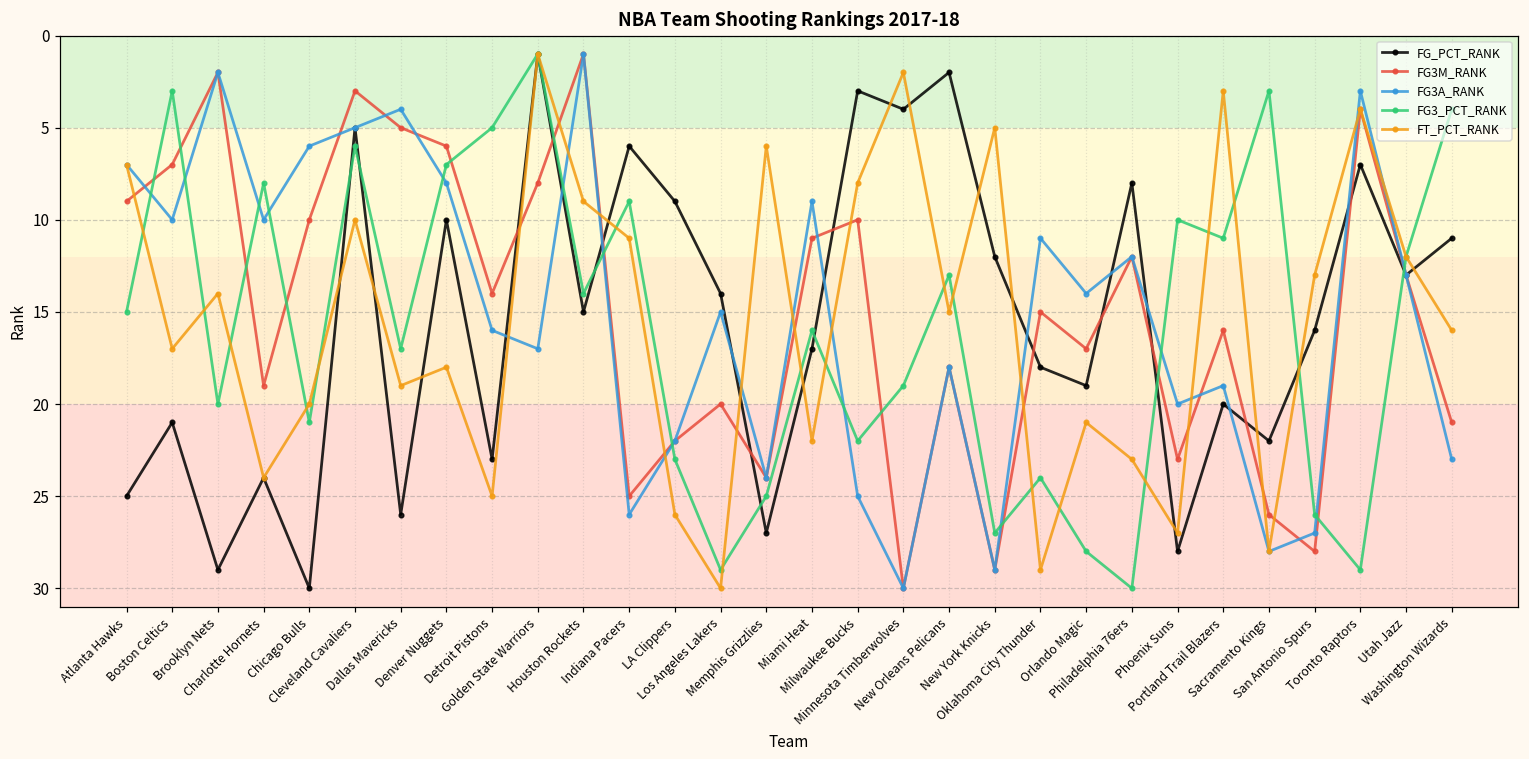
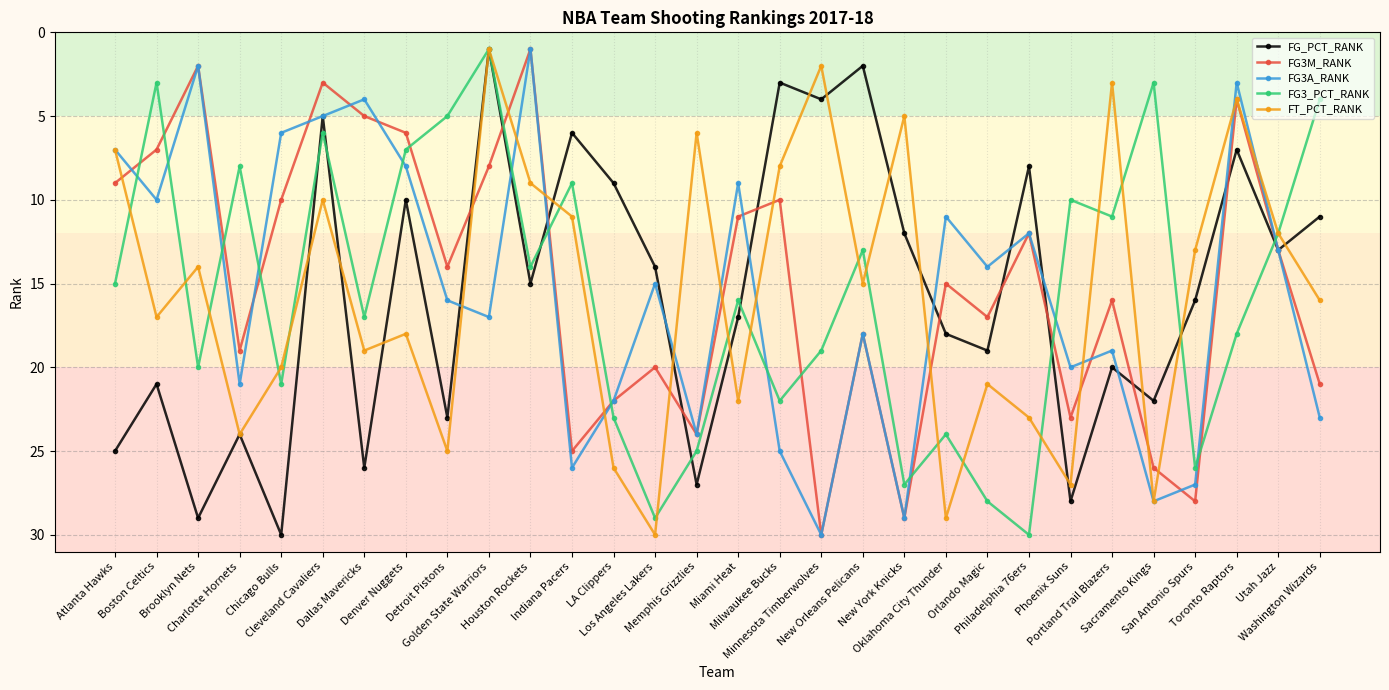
FG3A_RANK, Charlotte Hornets: 10 -> 21
FG3_PCT_RANK, Toronto Raptors: 29 -> 18
